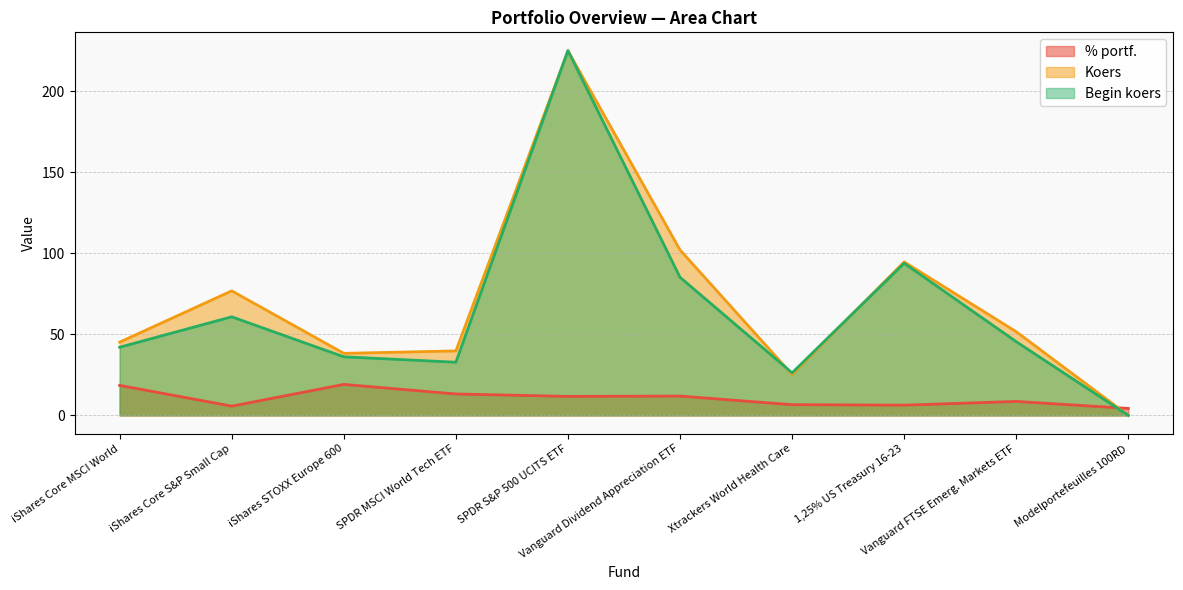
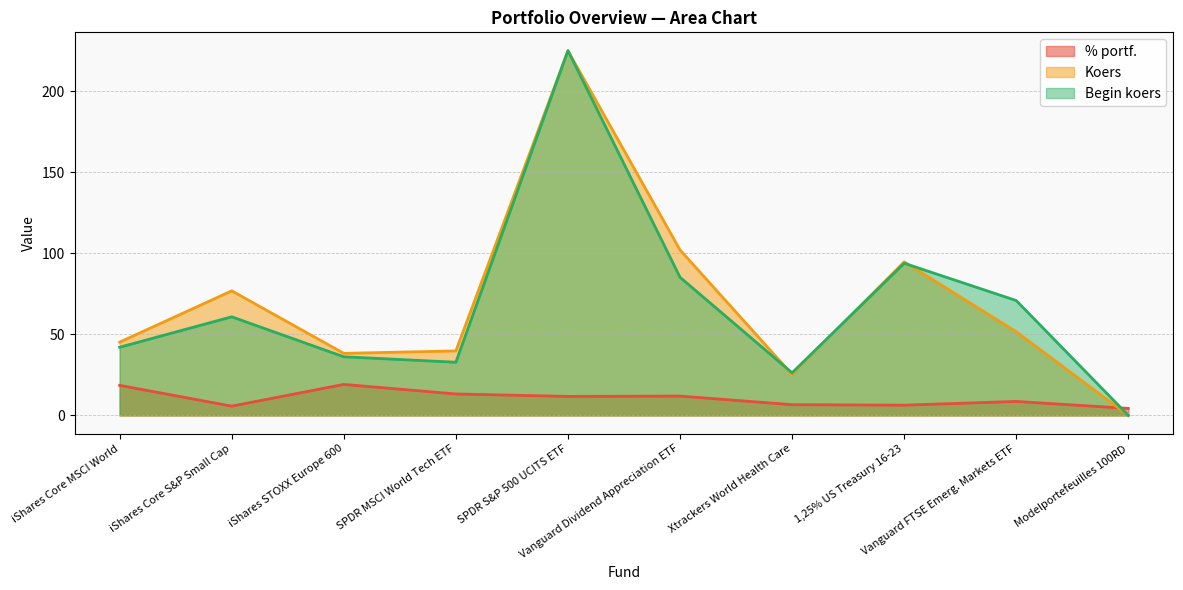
Begin koers, Vanguard FTSE Emerg. Markets ETF: 45 -> 71
